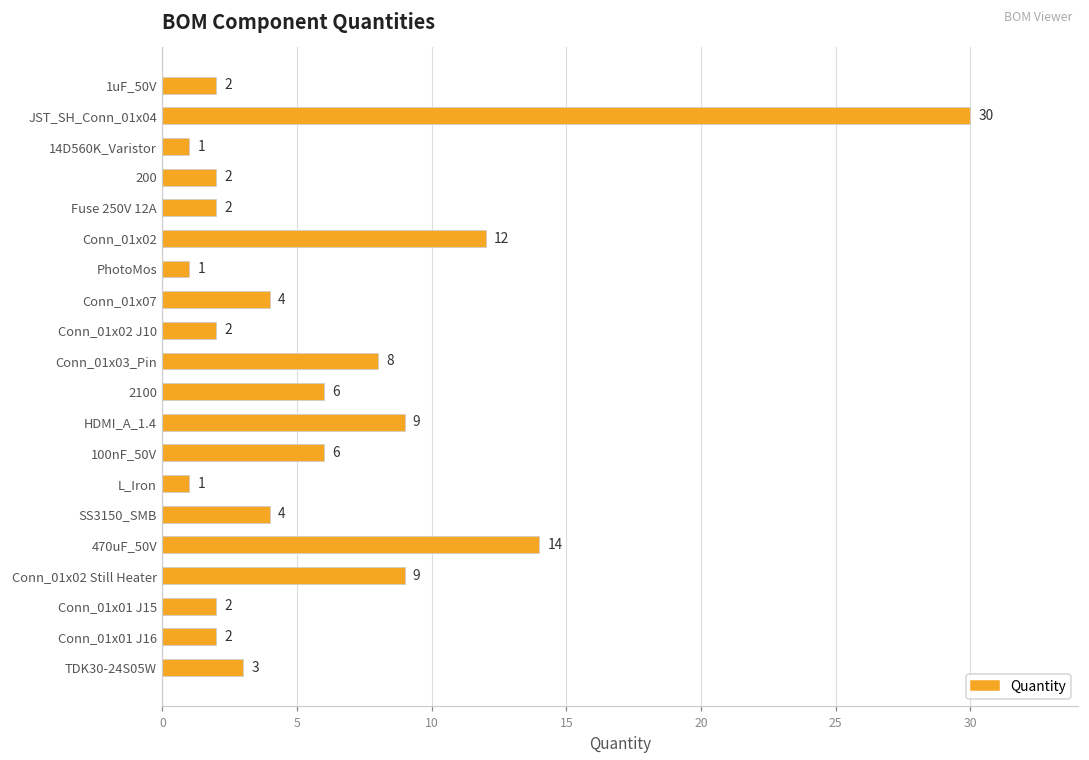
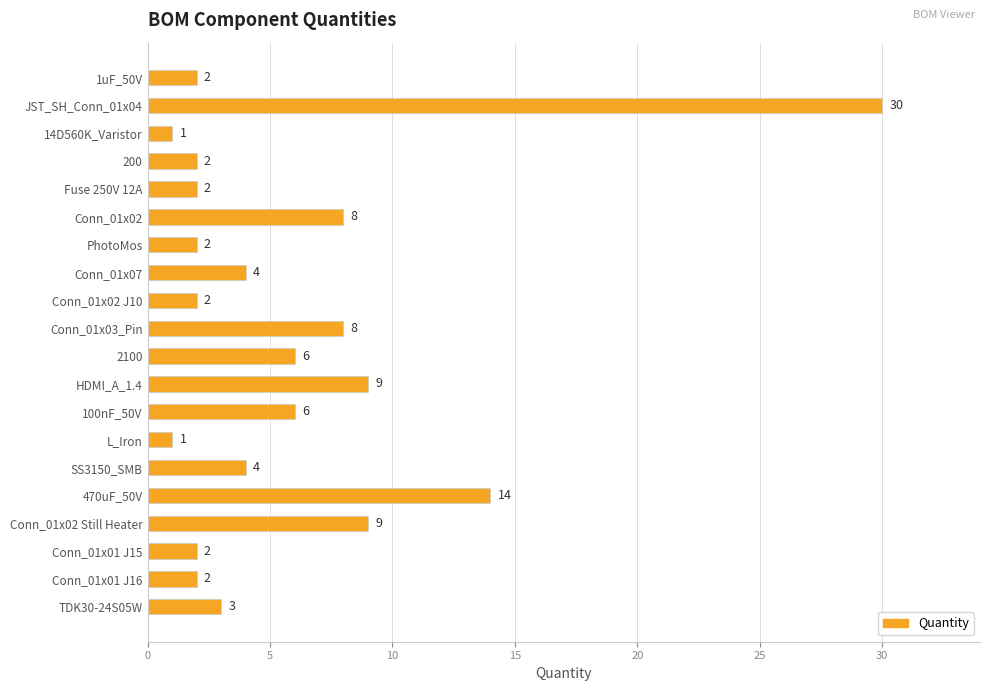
Conn_01x02: 12 -> 8
PhotoMos: 1 -> 2
